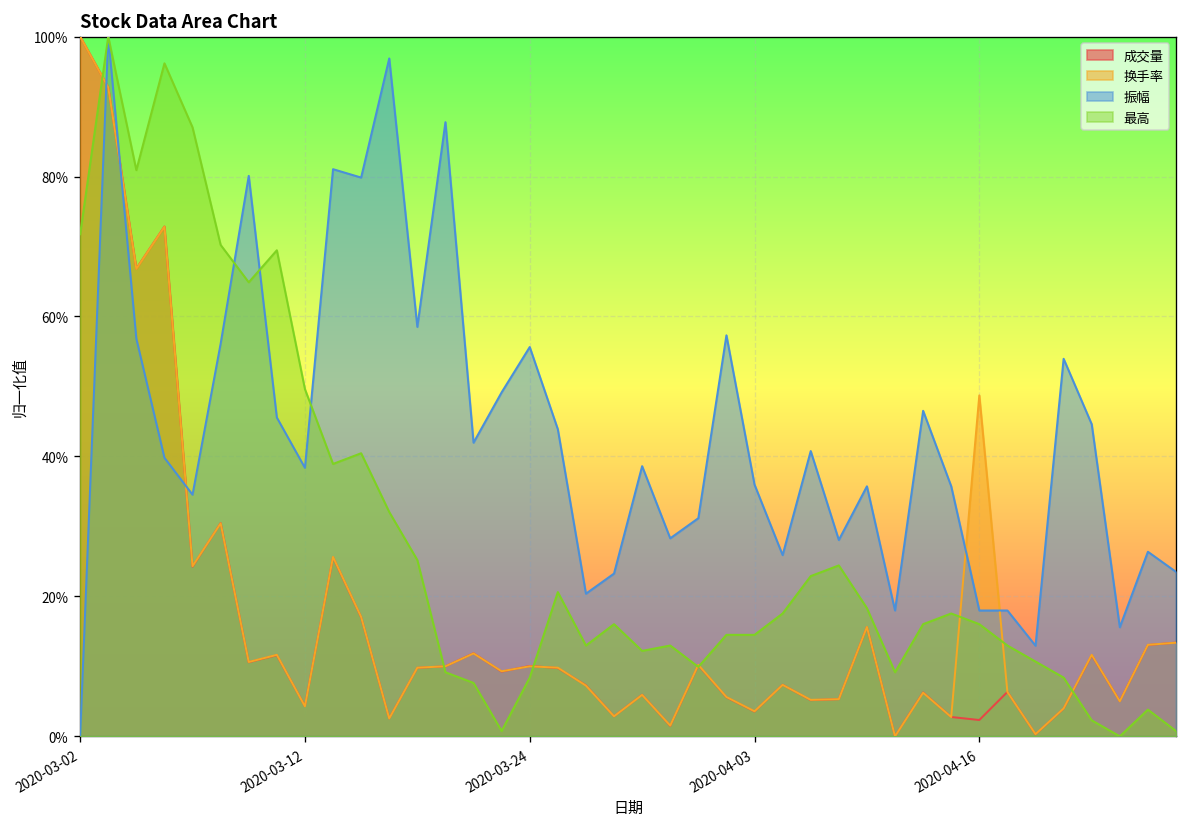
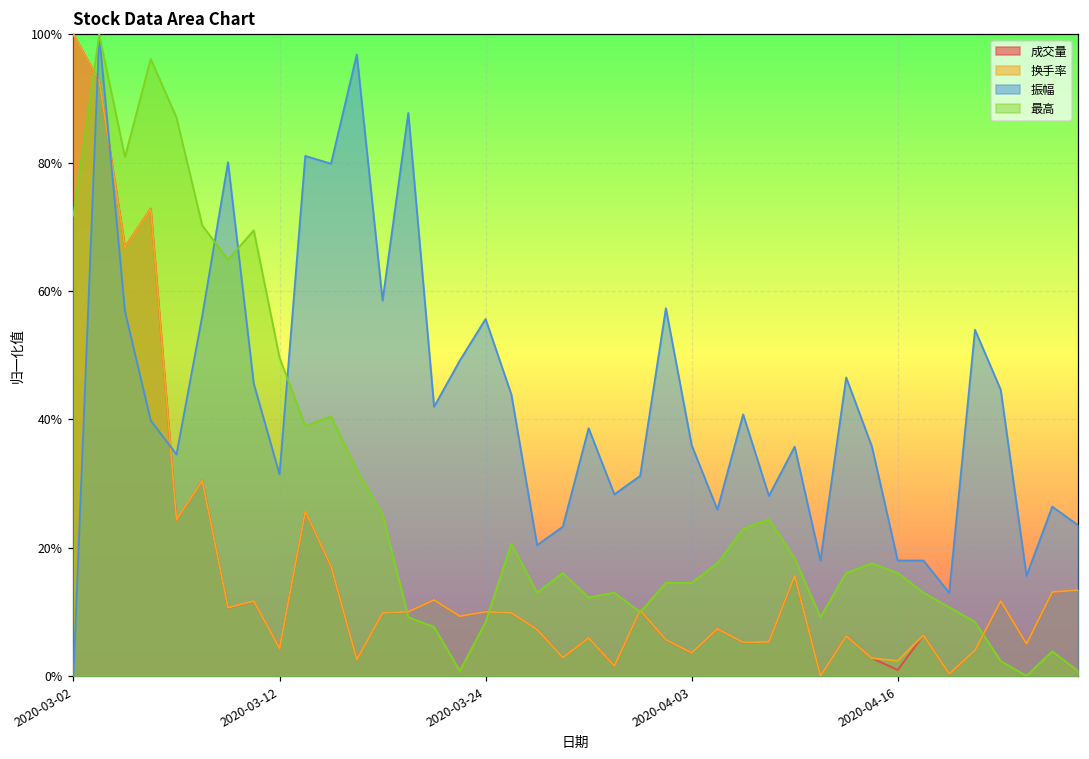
振幅, 2020-03-12: 38% -> 31%
成交量, 2020-04-16: 2% -> 1%
换手率, 2020-04-16: 49% -> 2%
